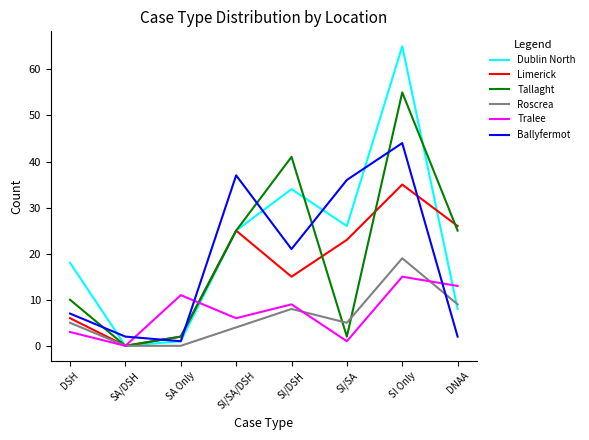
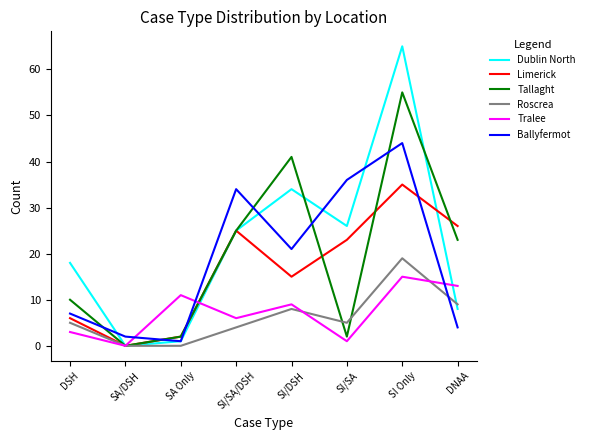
Ballyfermot, SI/SA/DSH: 37 -> 34
Tallaght, DNAA: 25 -> 23
Ballyfermot, DNAA: 2 -> 4
